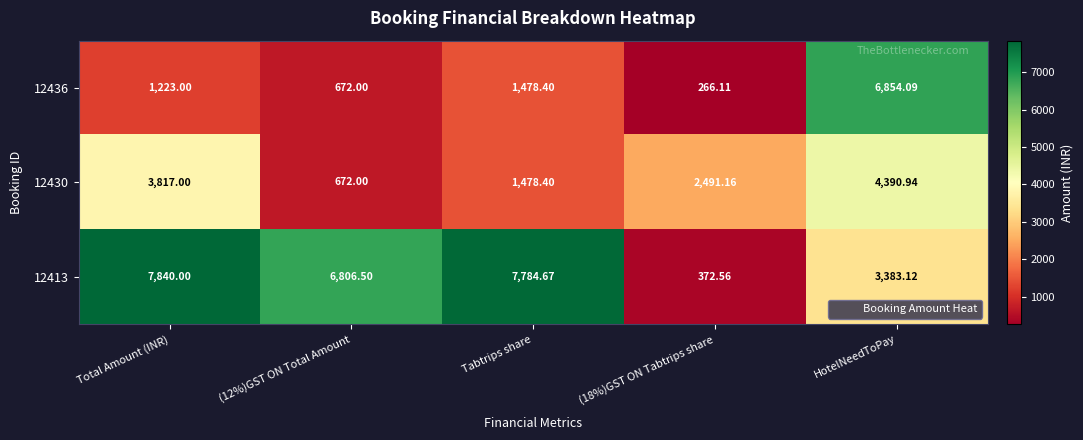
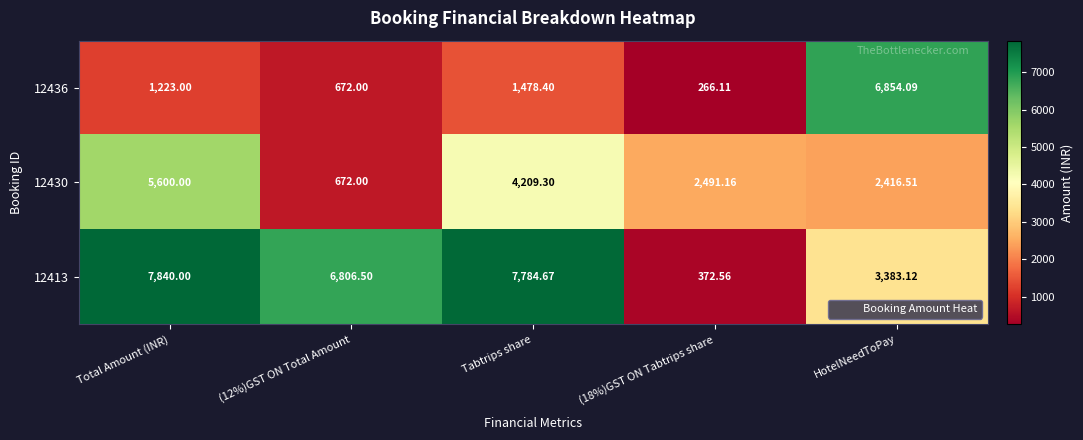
12430, Total Amount (INR): 3,817.00 -> 5,600.00
12430, Tabtrips share: 1,478.40 -> 4,209.30
12430, HotelNeedToPay: 4,390.94 -> 2,416.51
